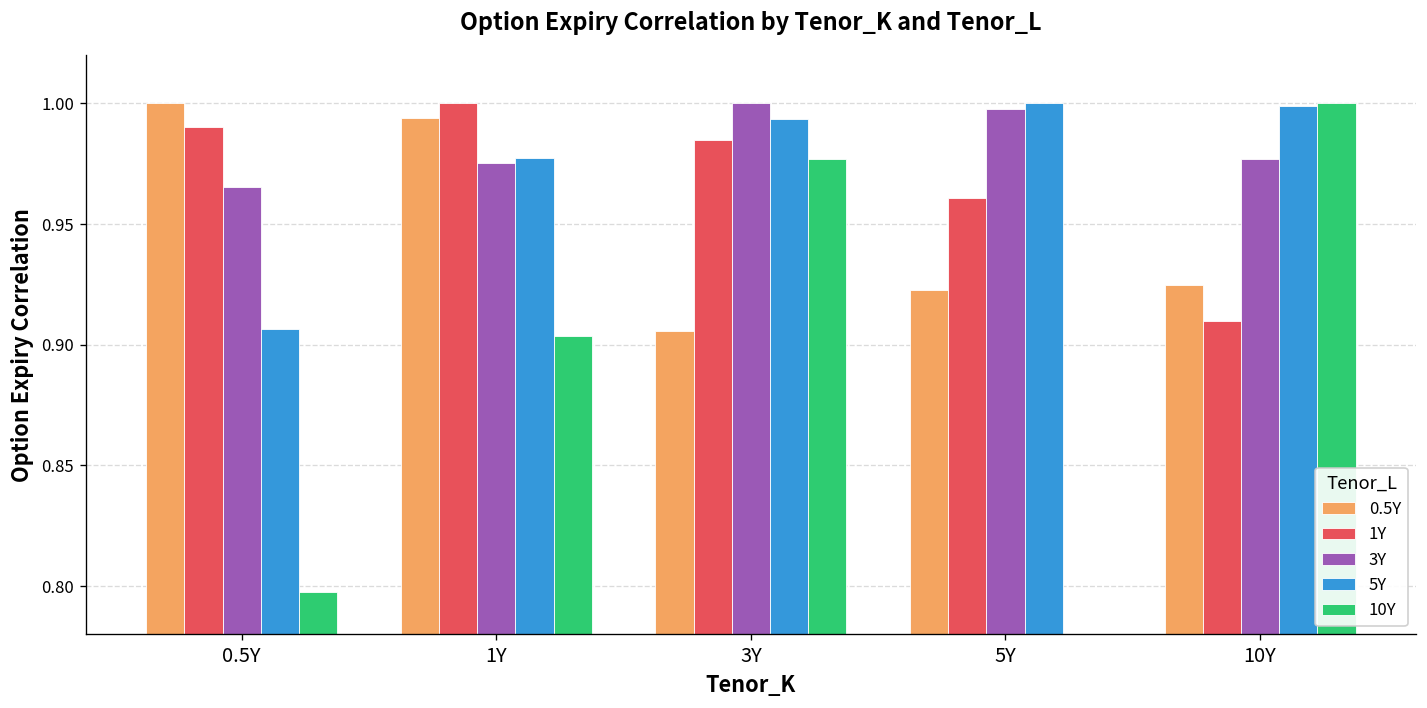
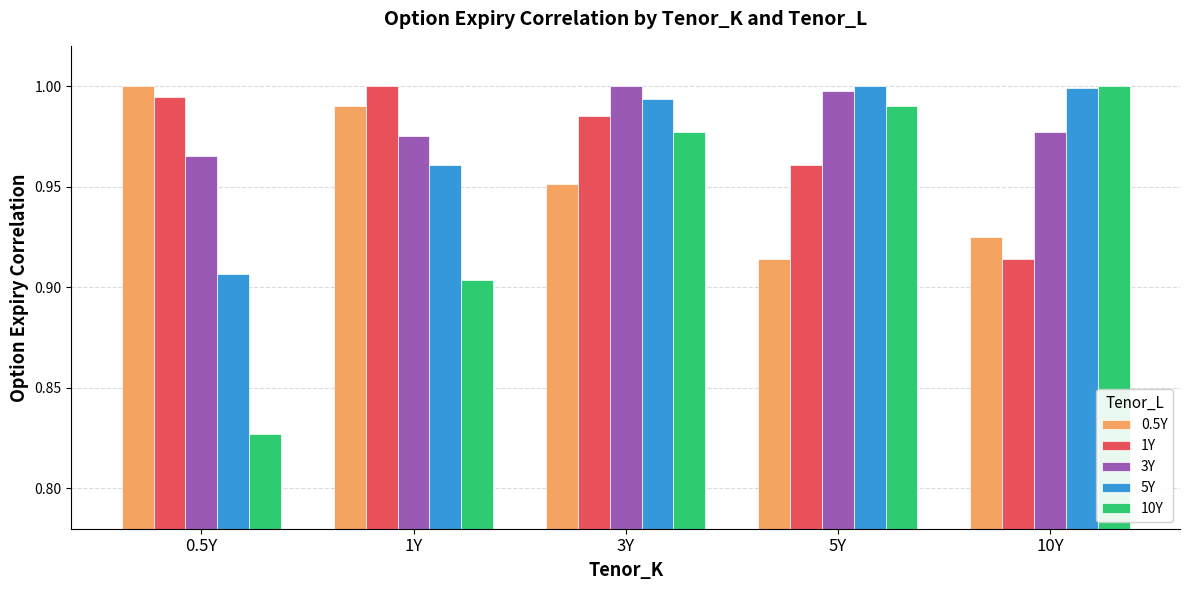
1Y, 0.5Y: 0.990 -> 0.994
10Y, 0.5Y: 0.797 -> 0.827
0.5Y, 1Y: 0.994 -> 0.990
5Y, 1Y: 0.977 -> 0.961
0.5Y, 3Y: 0.906 -> 0.951
0.5Y, 5Y: 0.923 -> 0.914
10Y, 5Y: 0.779 -> 0.990
1Y, 10Y: 0.910 -> 0.914
